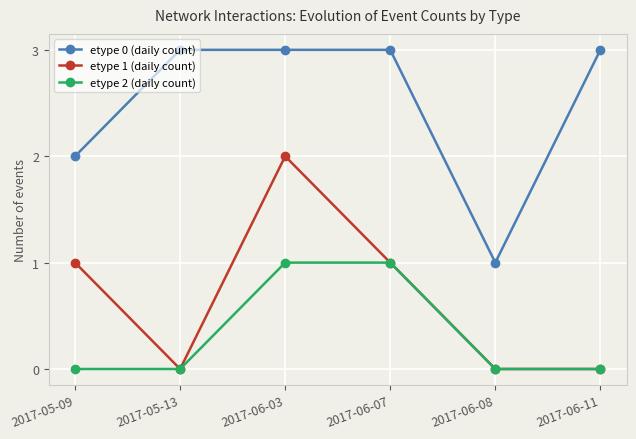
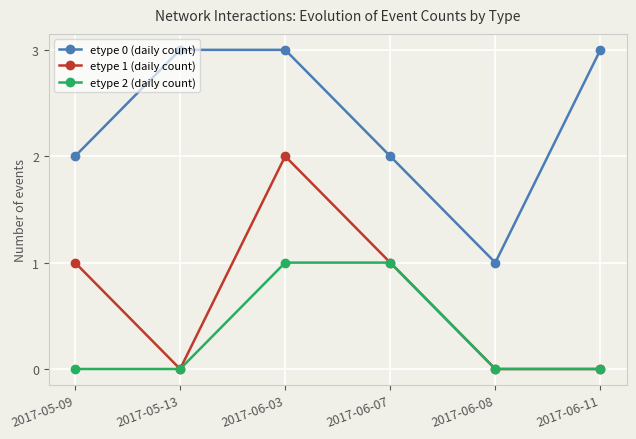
etype 0 (daily count), 2017-06-07: 3 -> 2
